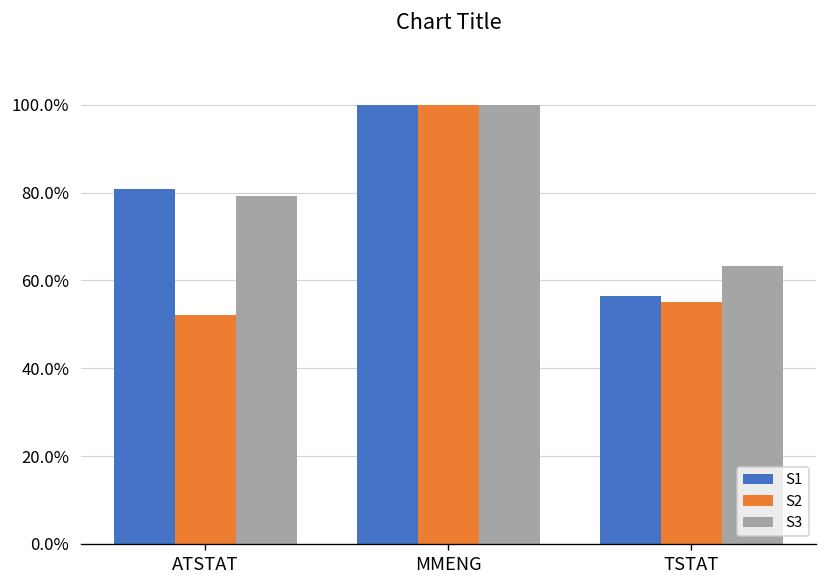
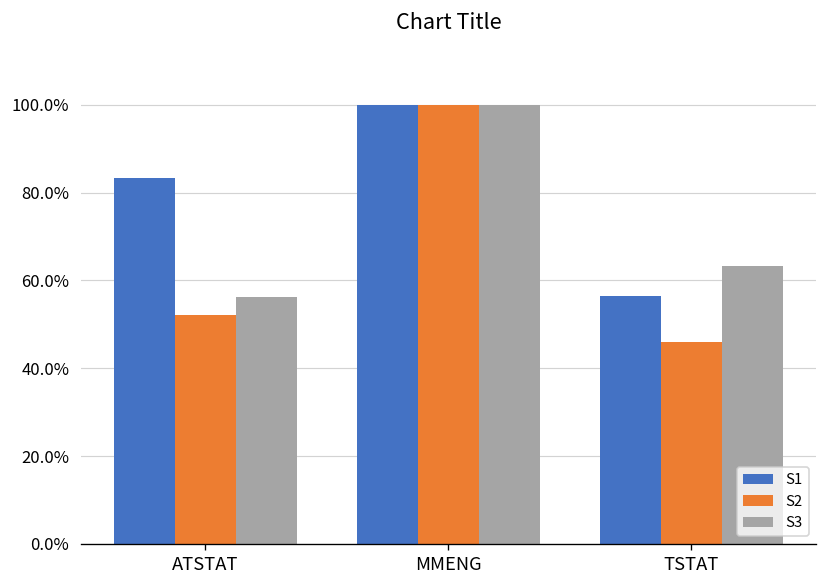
S1, ATSTAT: 81% -> 83%
S3, ATSTAT: 79% -> 56%
S2, TSTAT: 55% -> 46%
